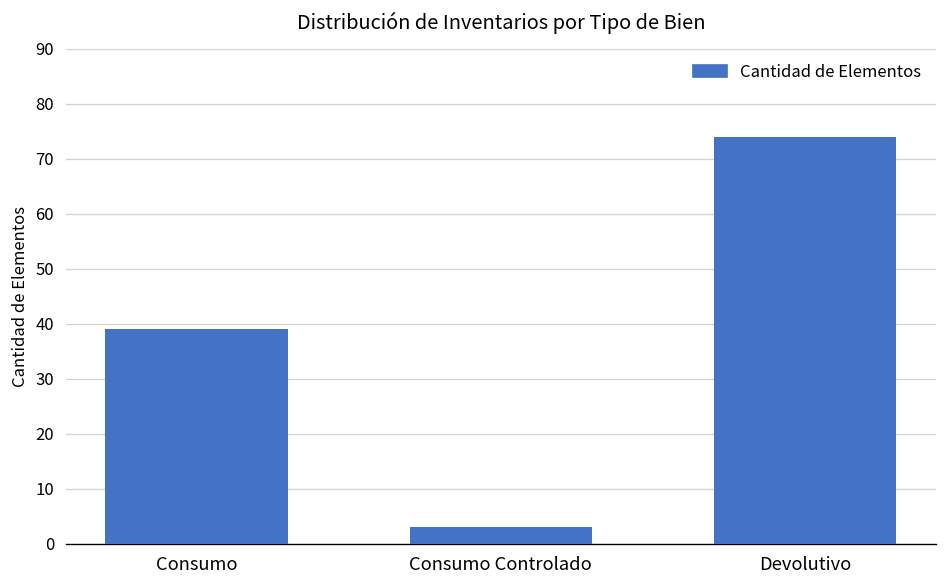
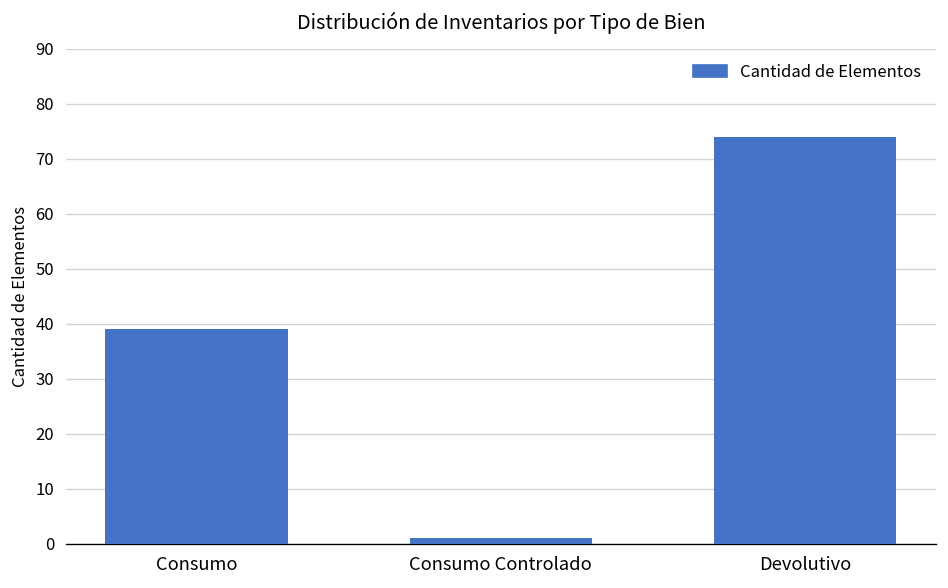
Consumo Controlado: 3 -> 1
